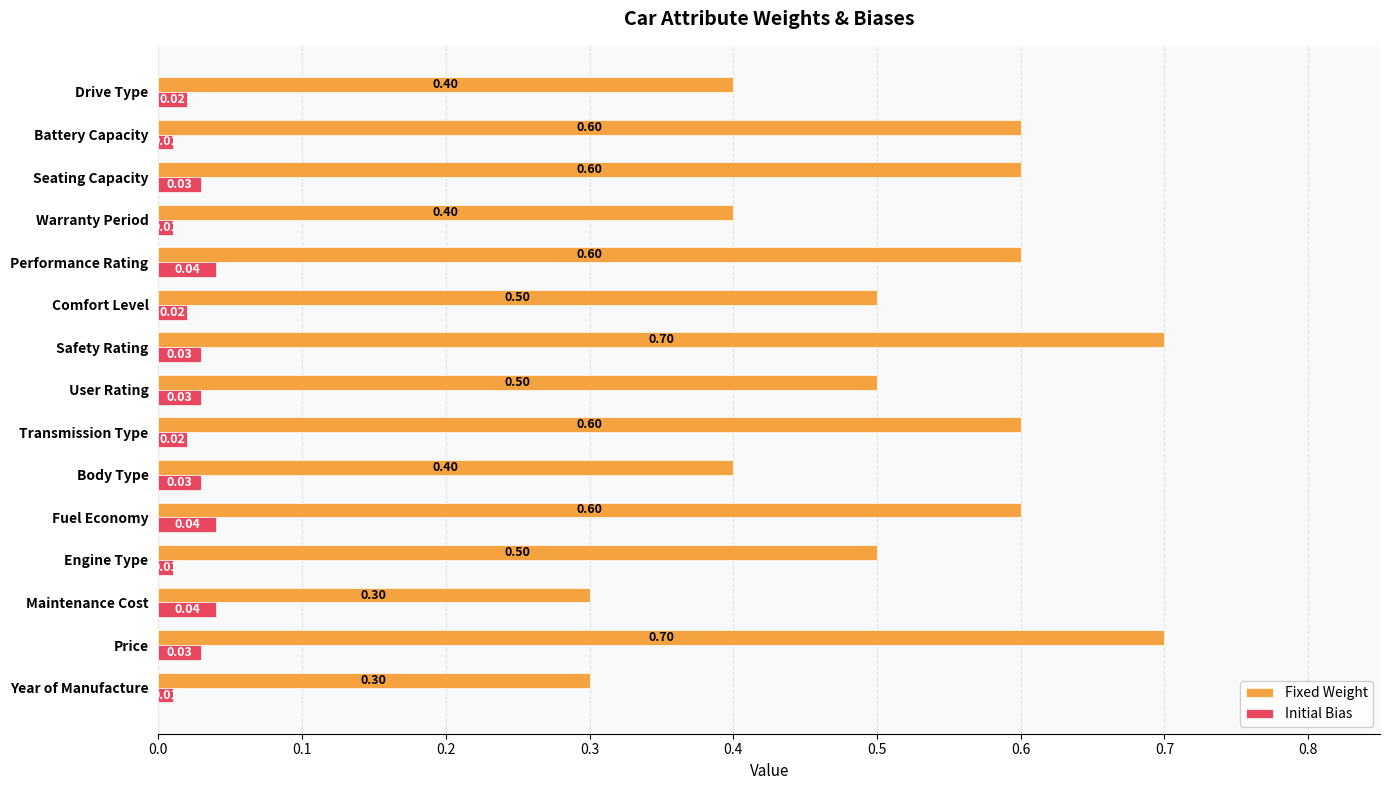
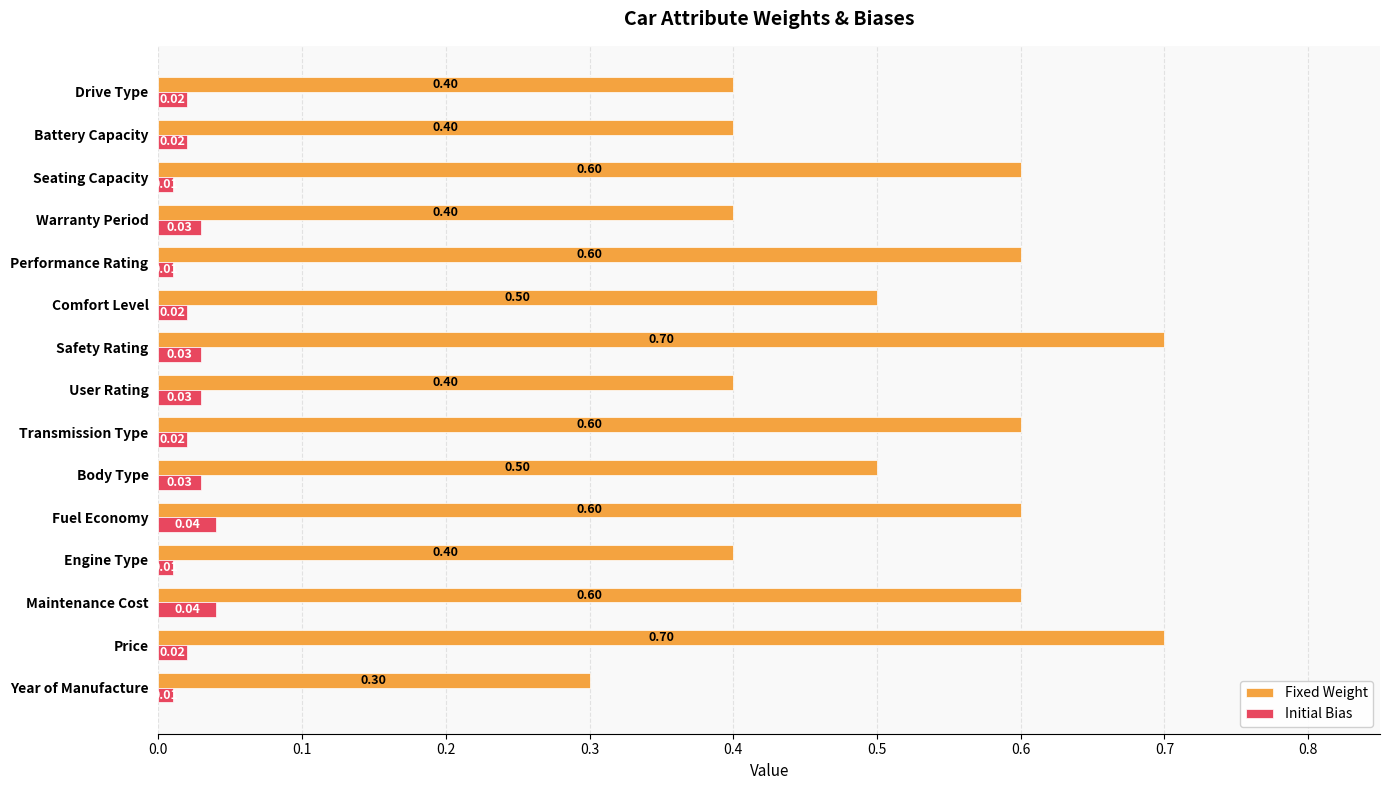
Fixed Weight, Battery Capacity: 0.60 -> 0.40
Initial Bias, Battery Capacity: 0.01 -> 0.02
Initial Bias, Seating Capacity: 0.03 -> 0.01
Initial Bias, Warranty Period: 0.01 -> 0.03
Initial Bias, Performance Rating: 0.04 -> 0.01
Fixed Weight, User Rating: 0.50 -> 0.40
Fixed Weight, Body Type: 0.40 -> 0.50
Fixed Weight, Engine Type: 0.50 -> 0.40
Fixed Weight, Maintenance Cost: 0.30 -> 0.60
Initial Bias, Price: 0.03 -> 0.02
